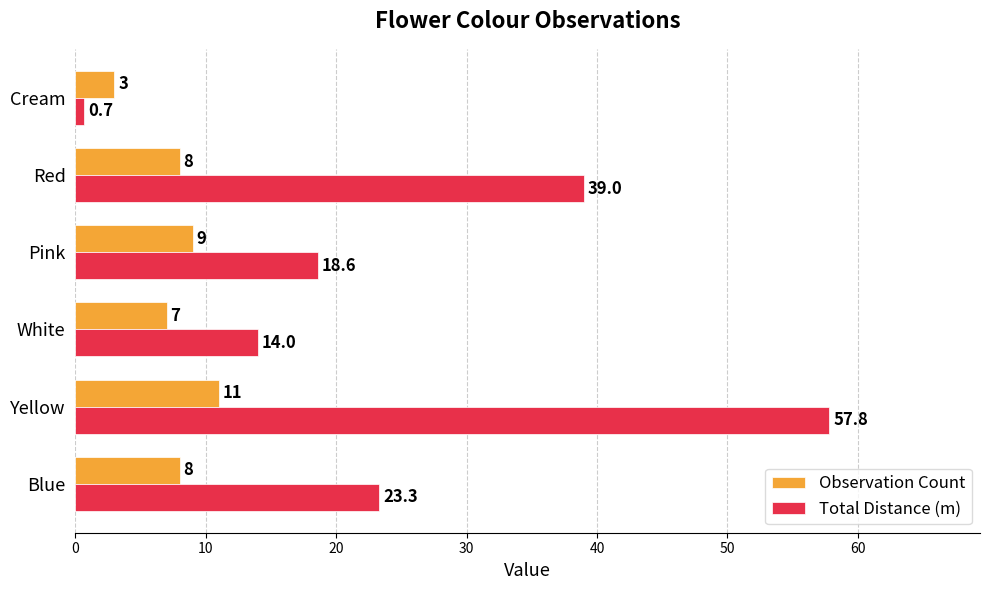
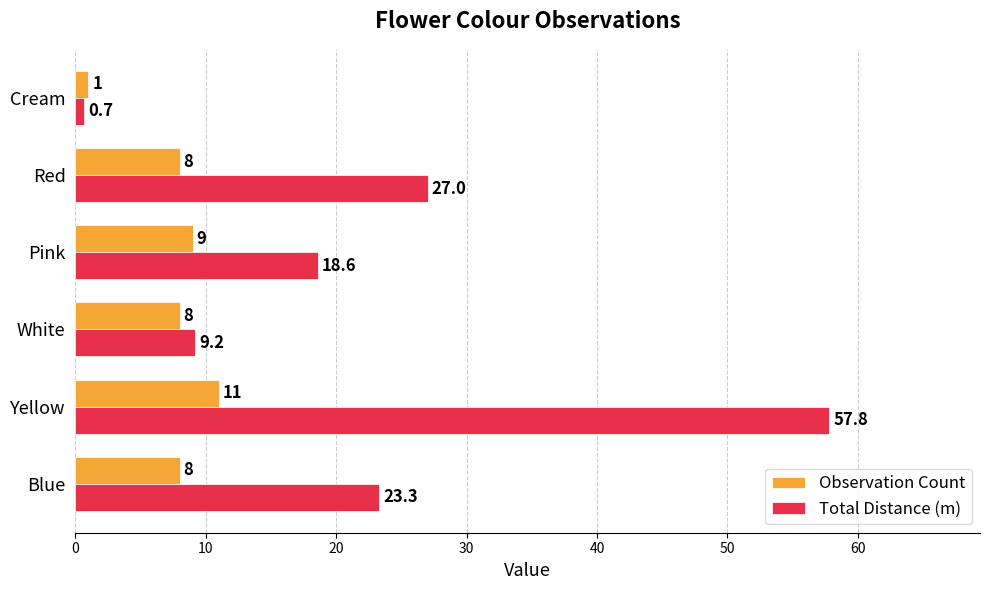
Observation Count, Cream: 3 -> 1
Total Distance (m), Red: 39.0 -> 27.0
Observation Count, White: 7 -> 8
Total Distance (m), White: 14.0 -> 9.2
